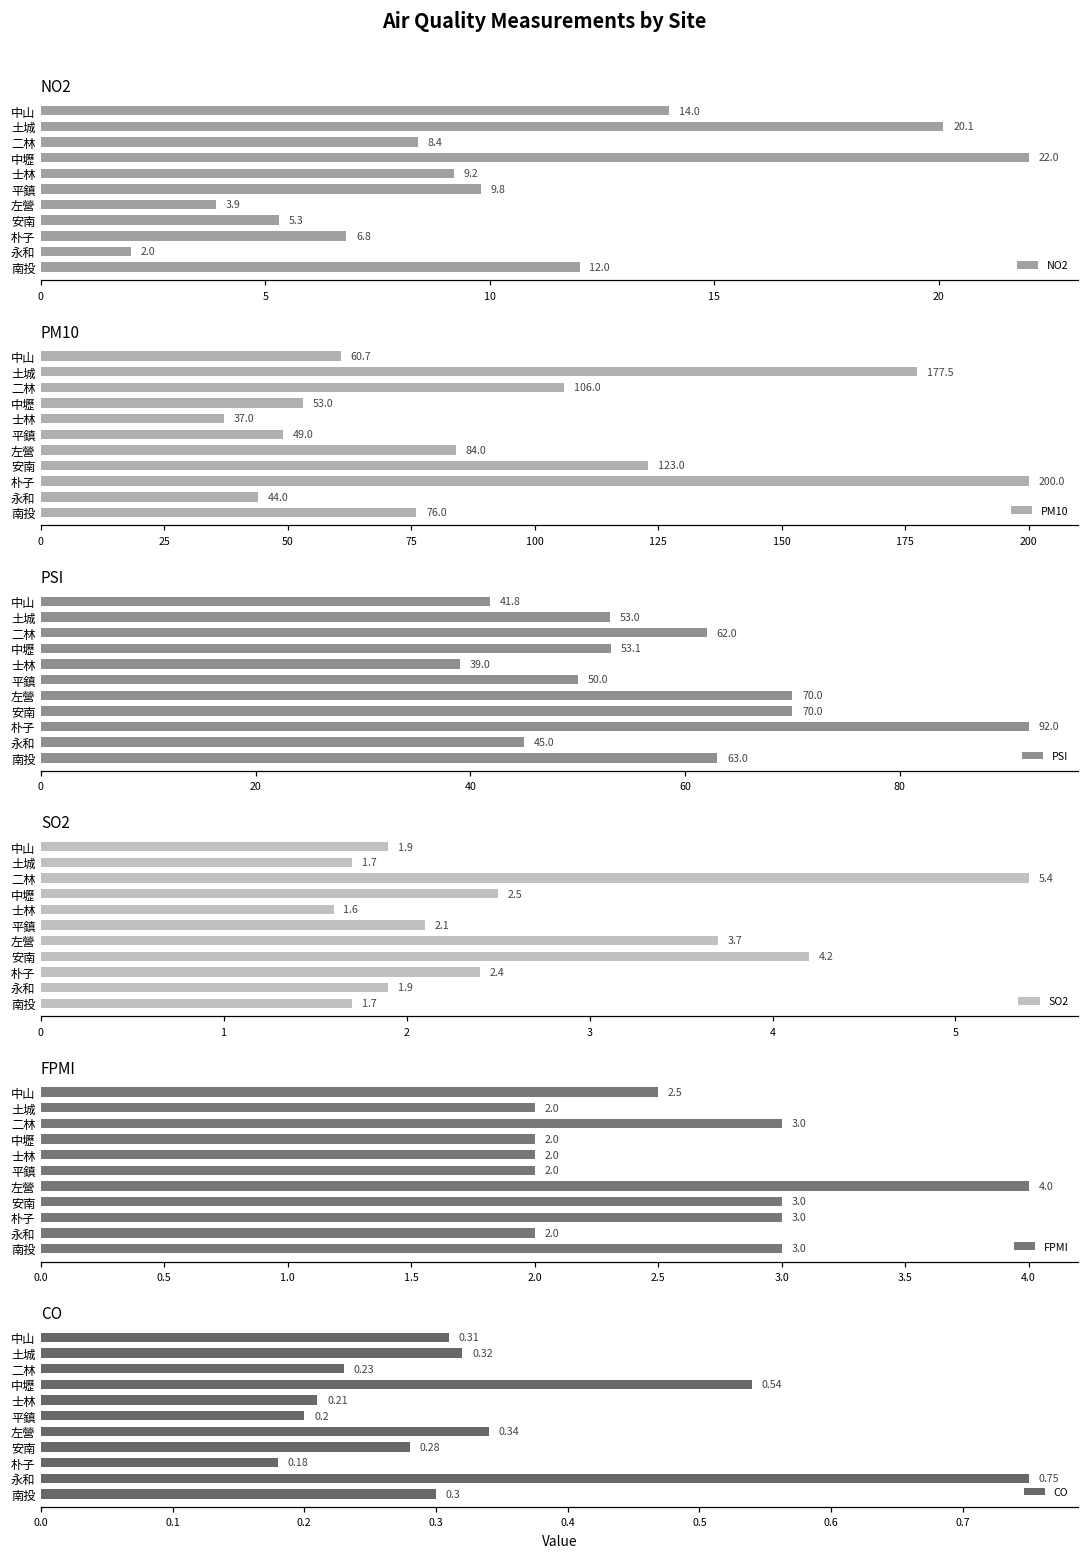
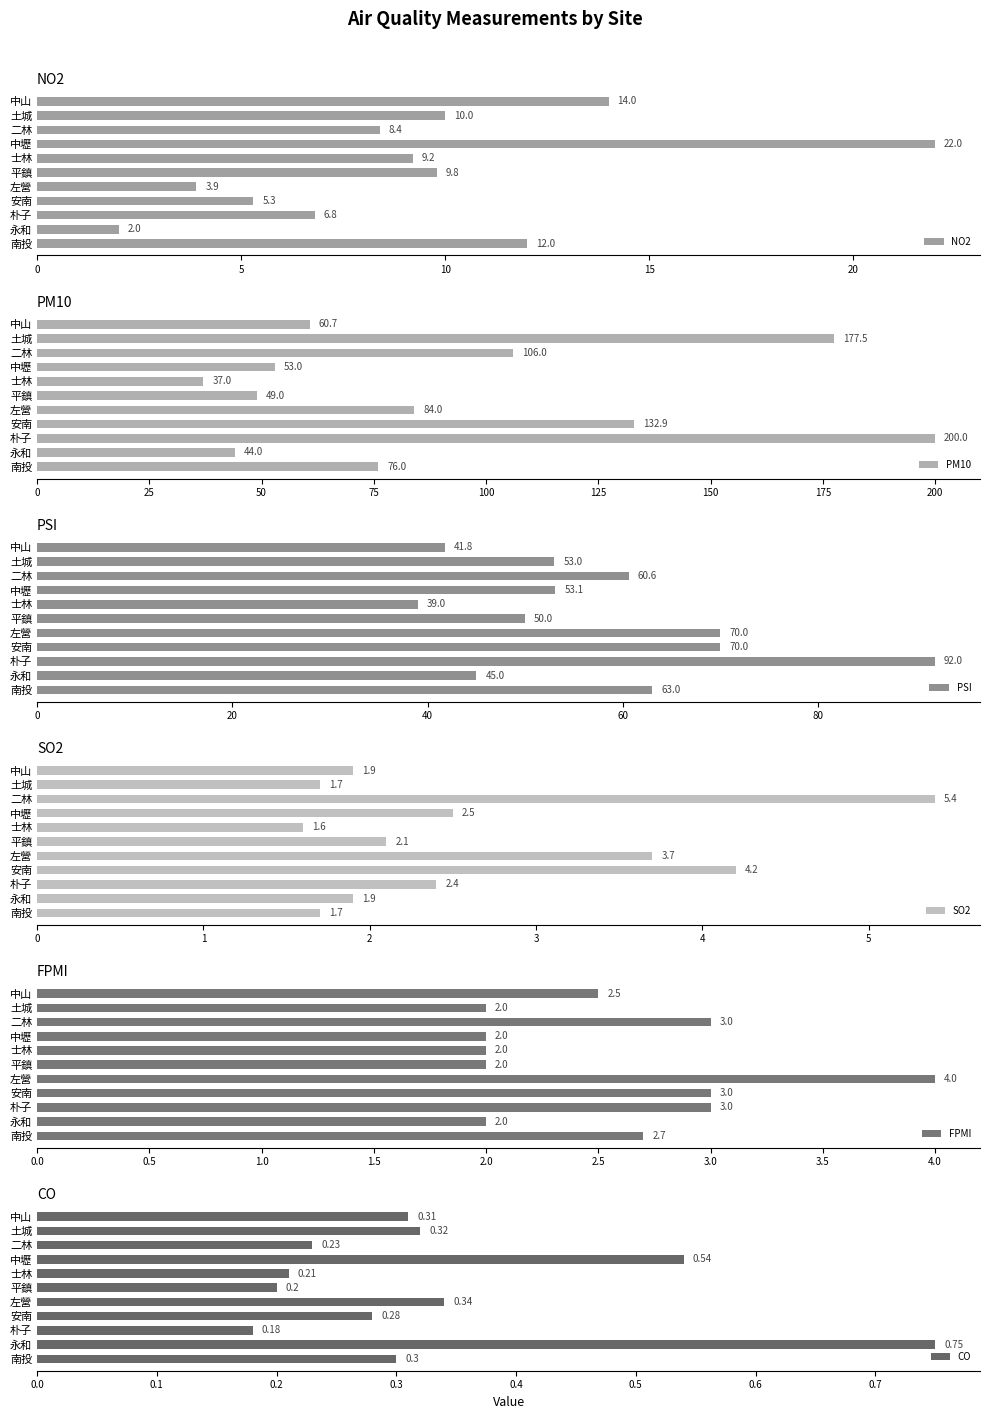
NO2, 土城: 20.1 -> 10.0
PM10, 安南: 123.0 -> 132.9
PSI, 二林: 62.0 -> 60.6
FPMI, 南投: 3.0 -> 2.7
